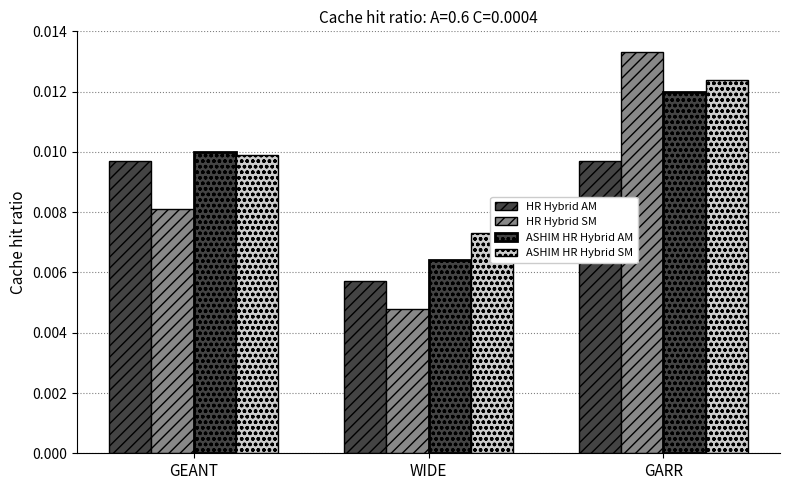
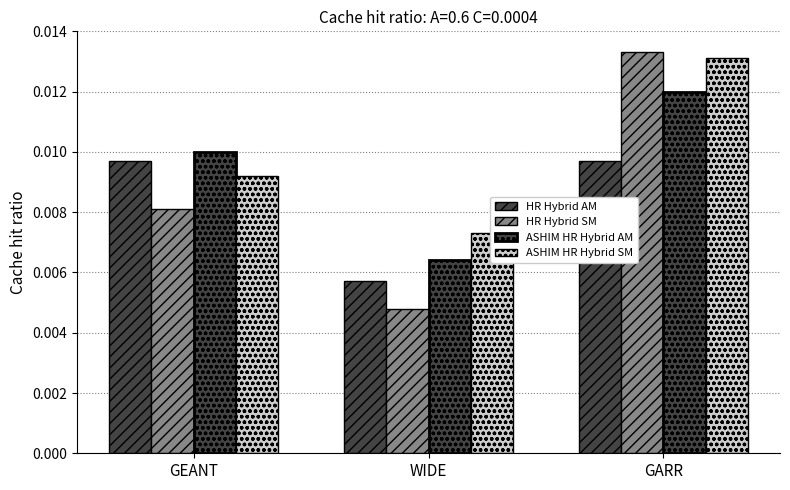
ASHIM HR Hybrid SM, GEANT: 0.0099 -> 0.0092
ASHIM HR Hybrid SM, GARR: 0.0124 -> 0.0131
